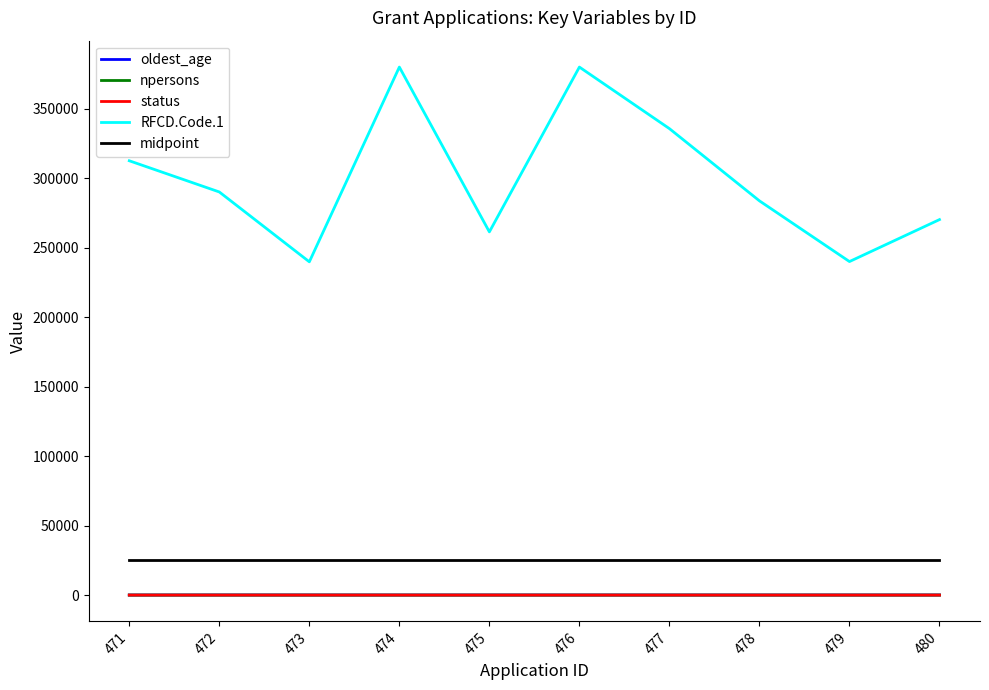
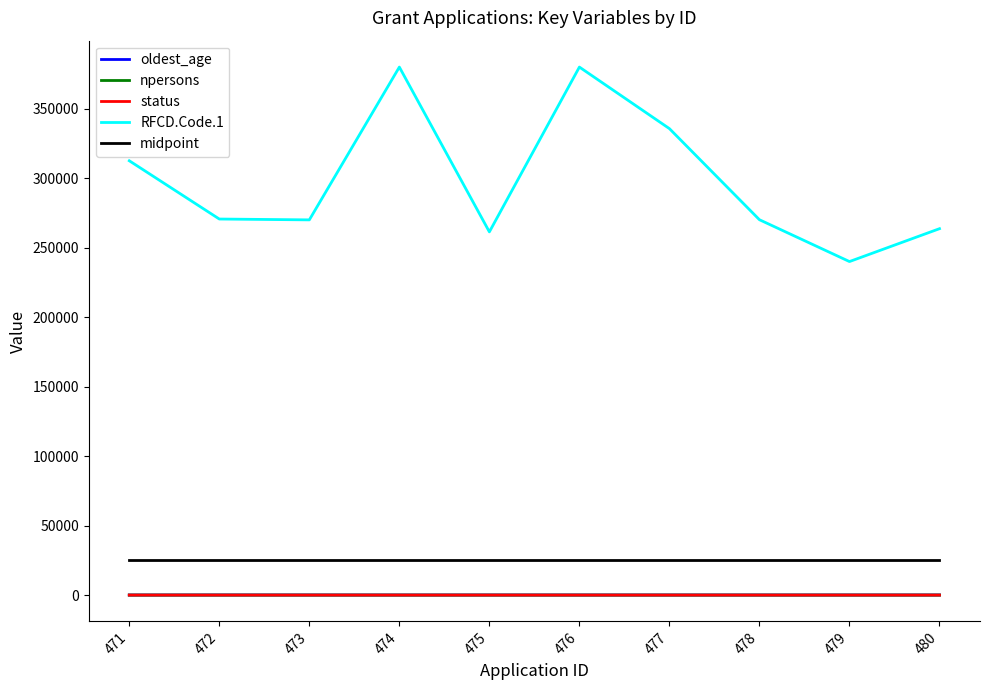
RFCD.Code.1, 472: 290000 -> 271000
RFCD.Code.1, 473: 240000 -> 270000
RFCD.Code.1, 478: 284000 -> 270000
RFCD.Code.1, 480: 270000 -> 264000
